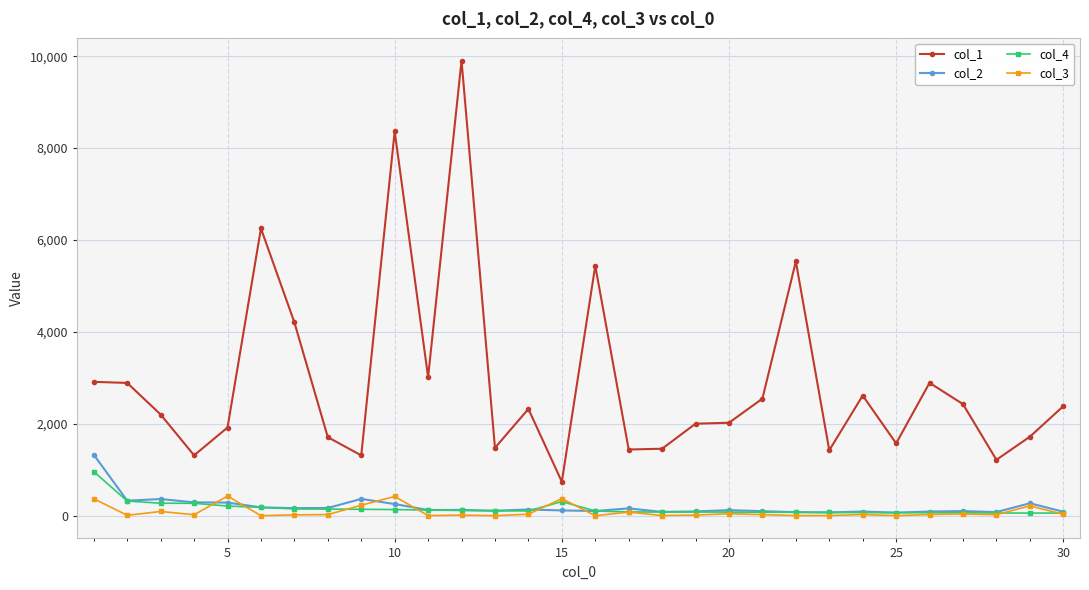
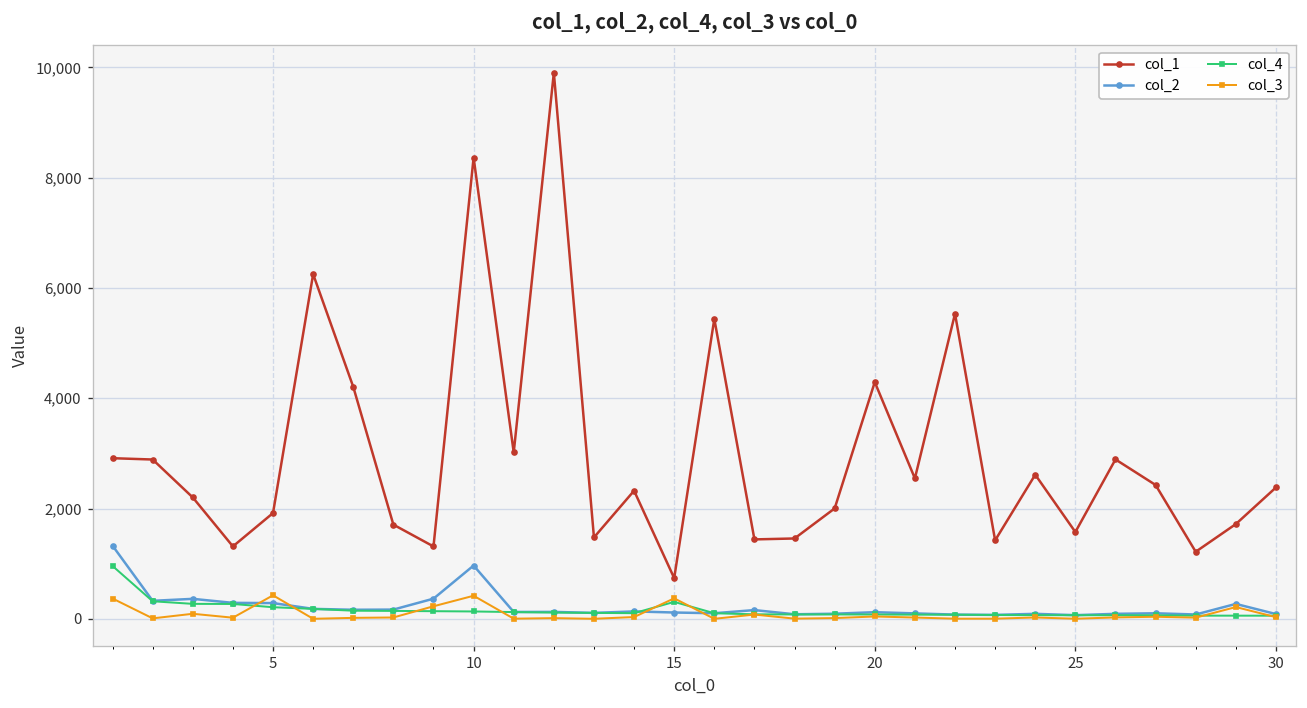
col_2, 10: 300 -> 1,000
col_1, 20: 2,000 -> 4,300
